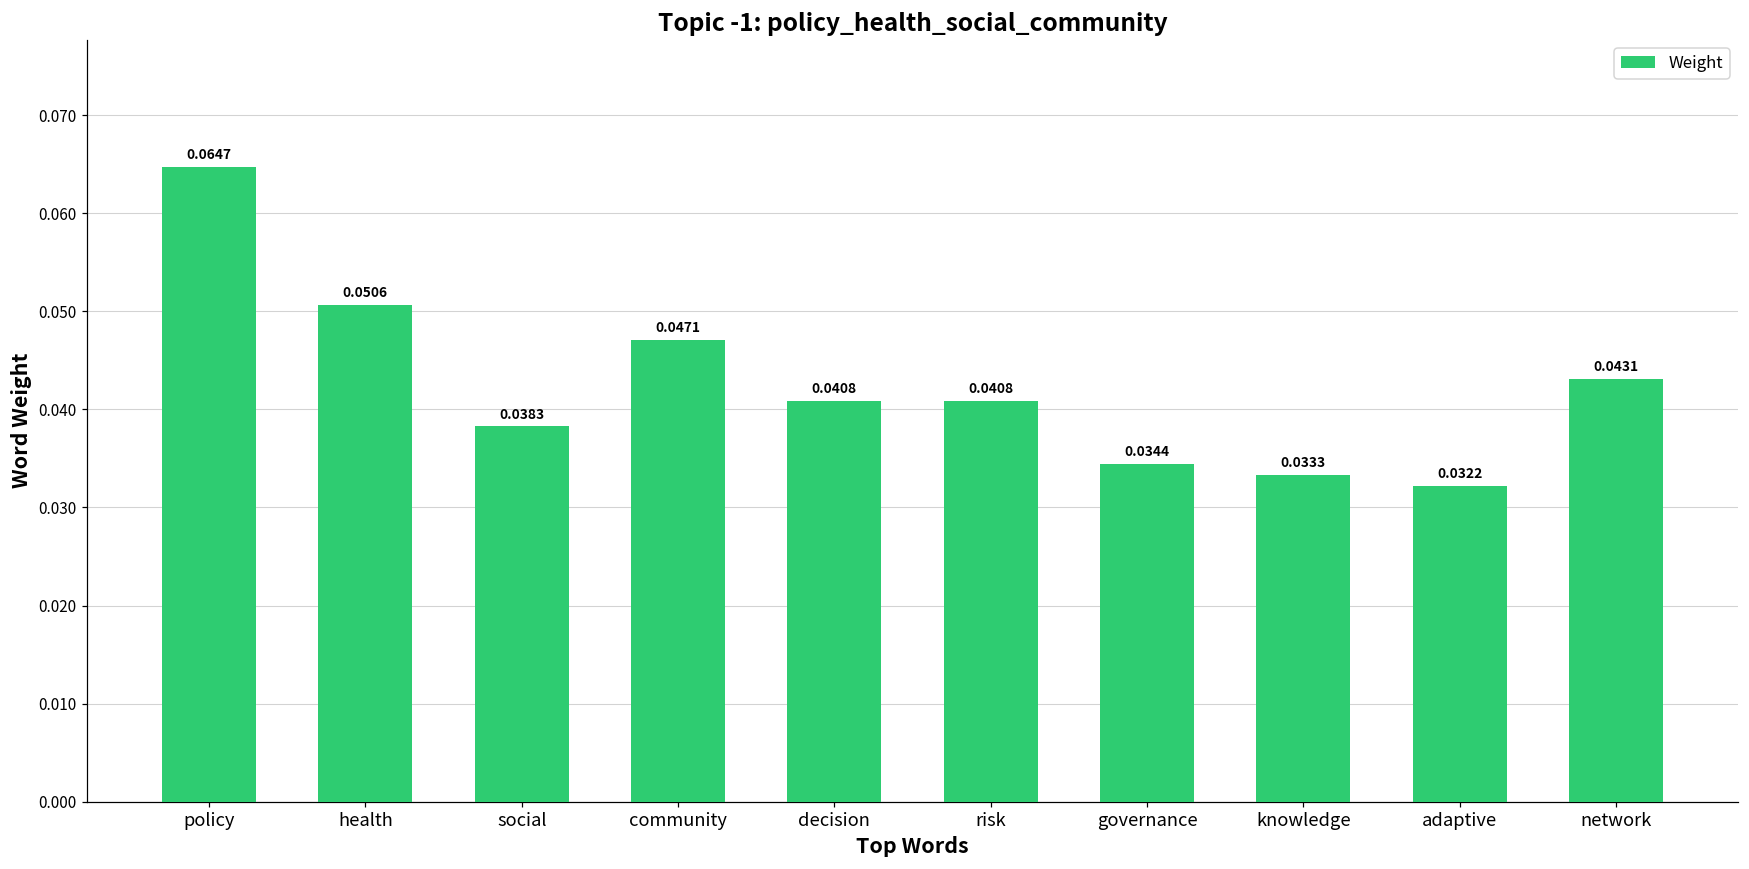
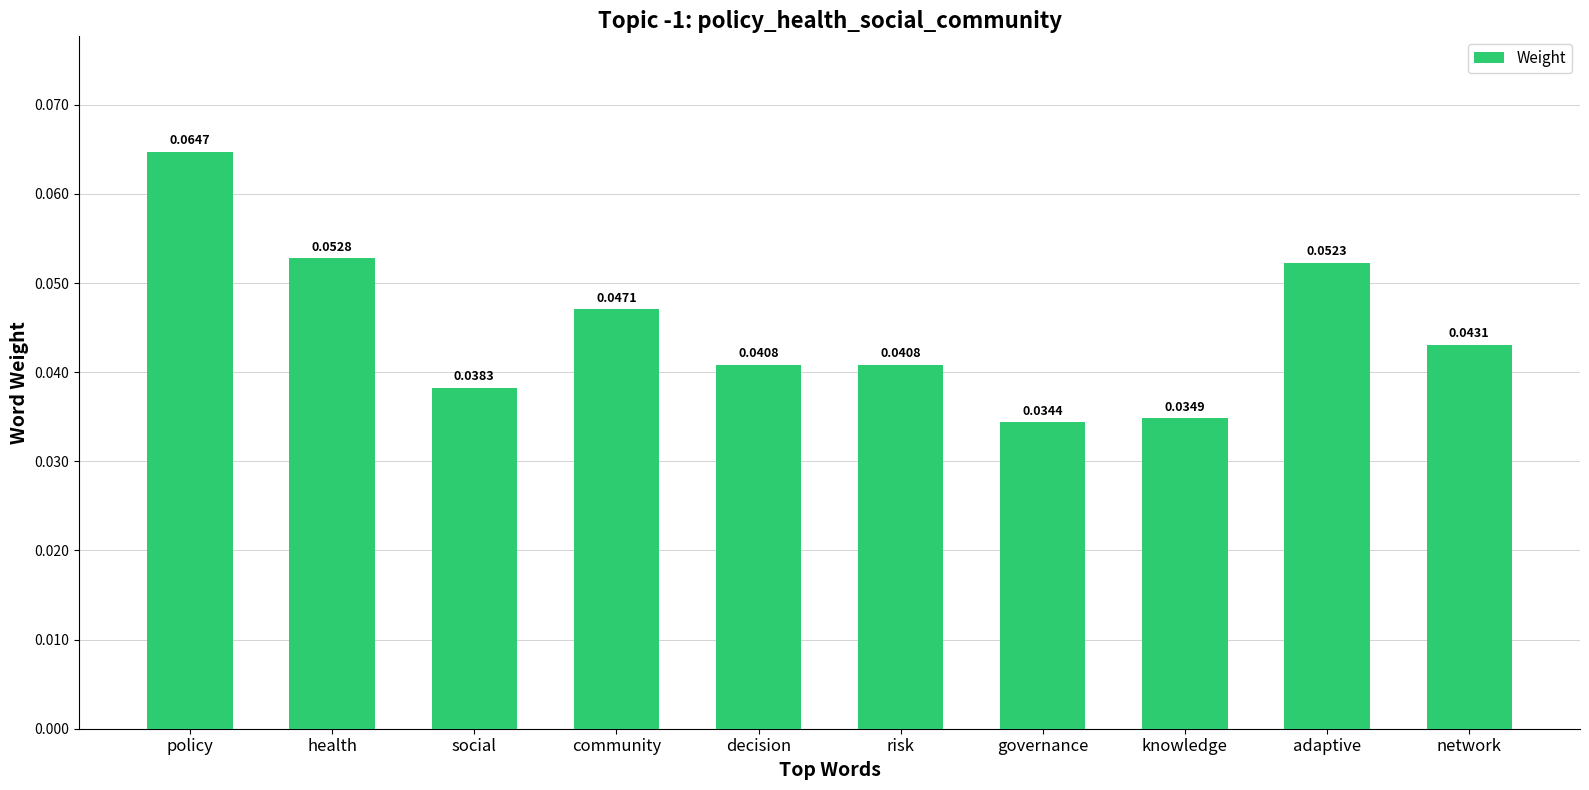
health: 0.0506 -> 0.0528
knowledge: 0.0333 -> 0.0349
adaptive: 0.0322 -> 0.0523
